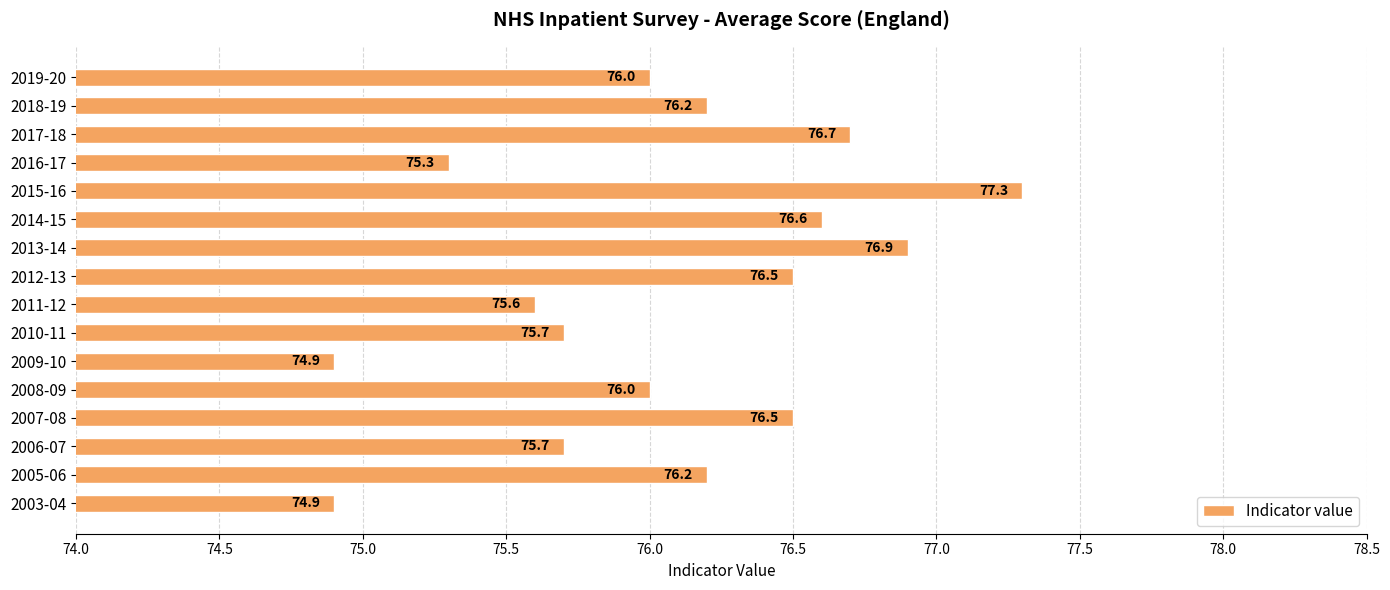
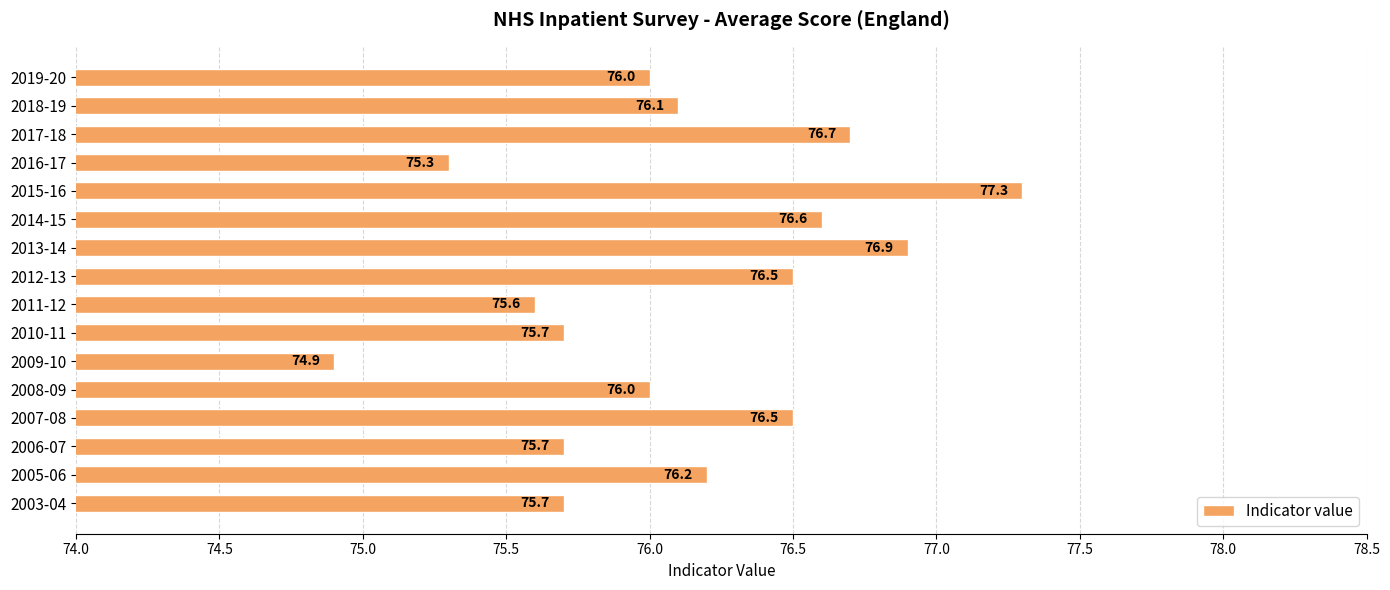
2018-19: 76.2 -> 76.1
2003-04: 74.9 -> 75.7
